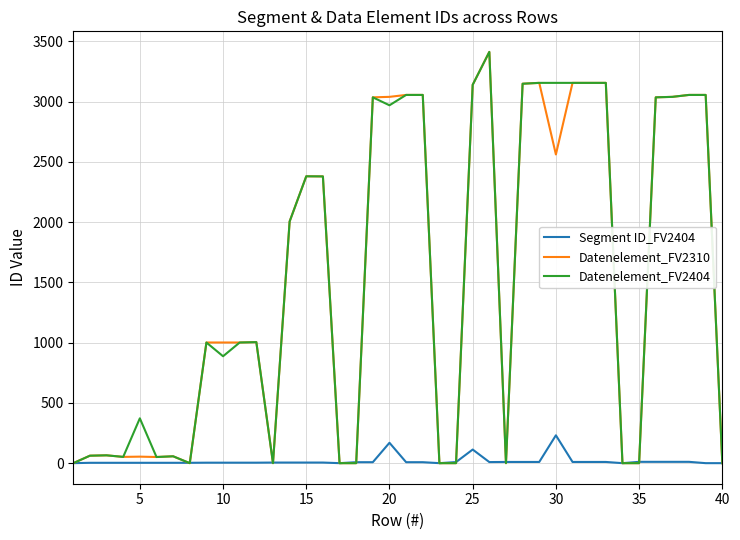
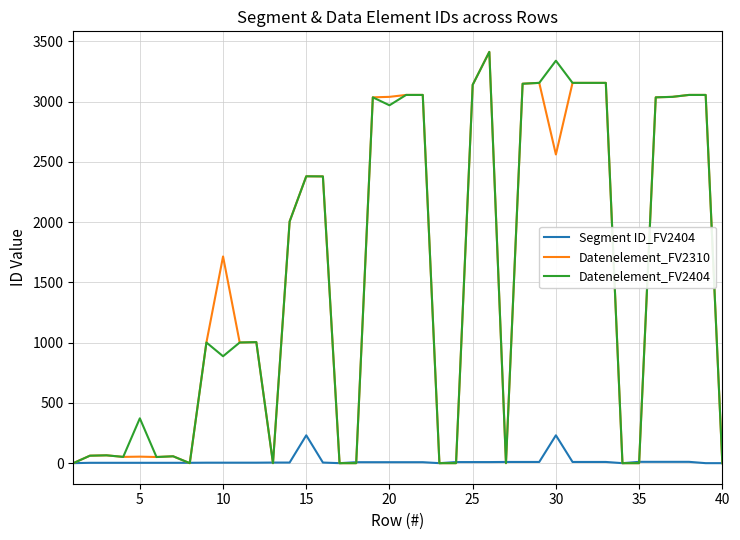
Datenelement_FV2310, 10: 1000 -> 1720
Segment ID_FV2404, 15: 10 -> 230
Segment ID_FV2404, 20: 170 -> 10
Segment ID_FV2404, 25: 110 -> 10
Datenelement_FV2404, 30: 3160 -> 3340
